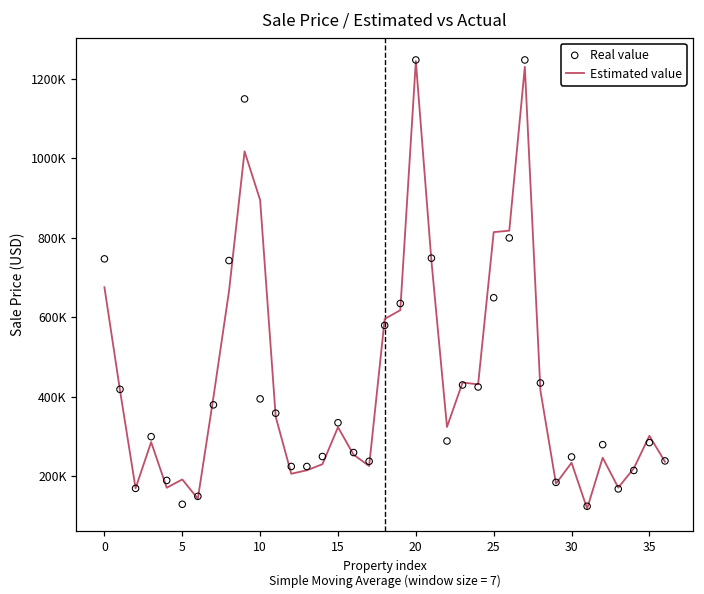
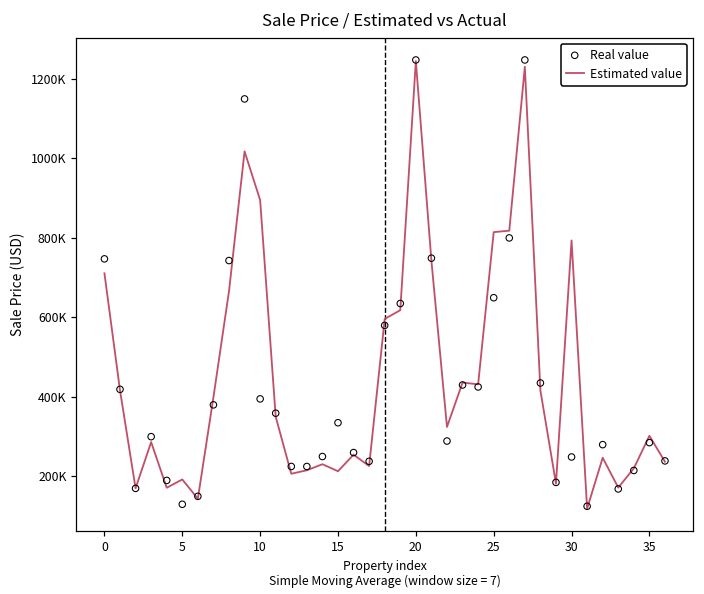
Estimated value, 0: 680000 -> 710000
Estimated value, 15: 320000 -> 210000
Estimated value, 30: 230000 -> 790000
